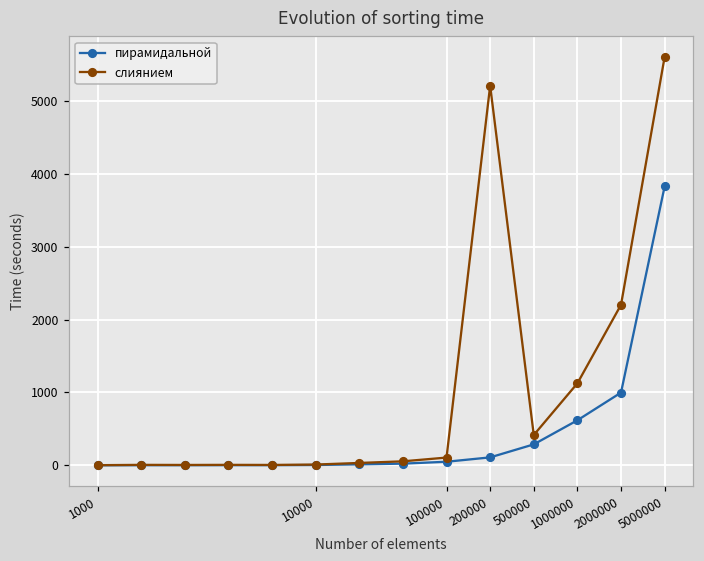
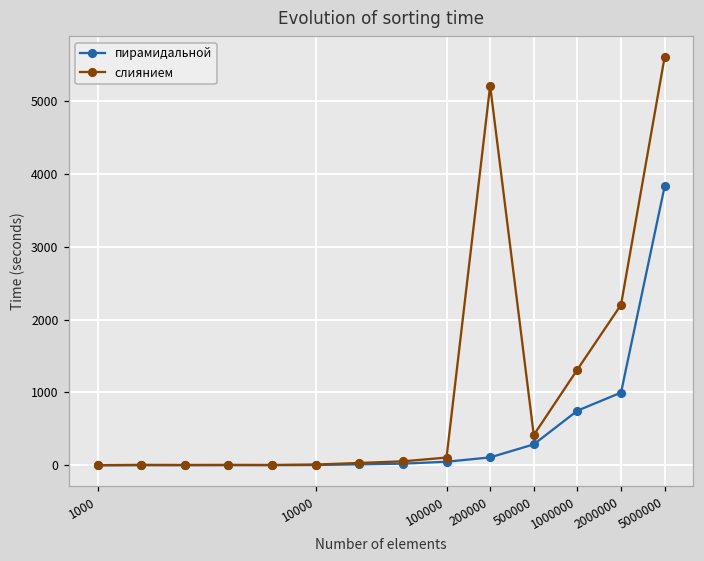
пирамидальной, 1000000: 600 -> 800
слиянием, 1000000: 1100 -> 1300
